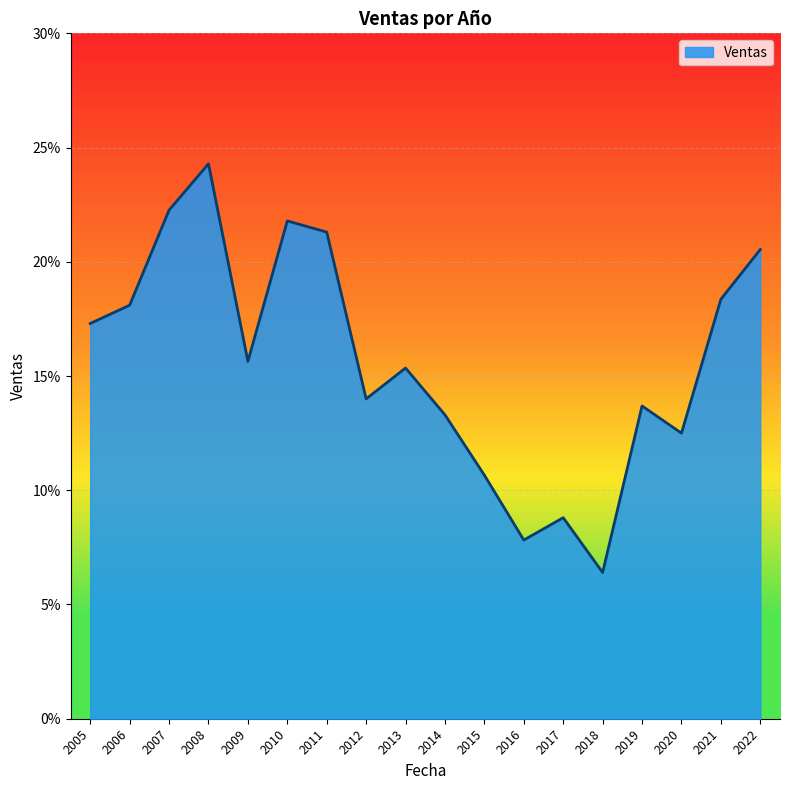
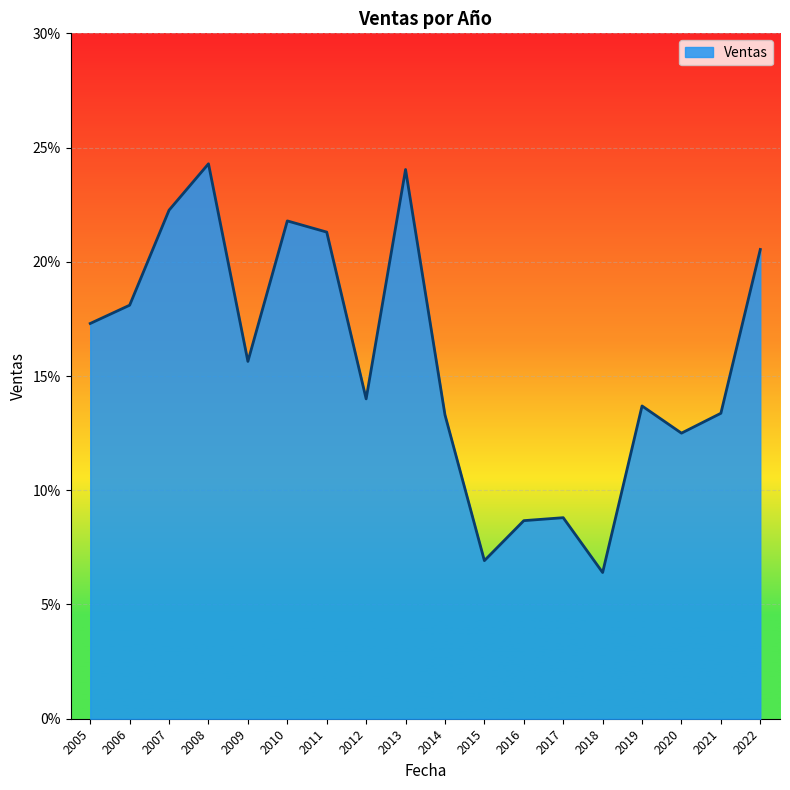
2013: 15.4% -> 24.0%
2015: 10.7% -> 6.9%
2016: 7.8% -> 8.7%
2021: 18.4% -> 13.4%
